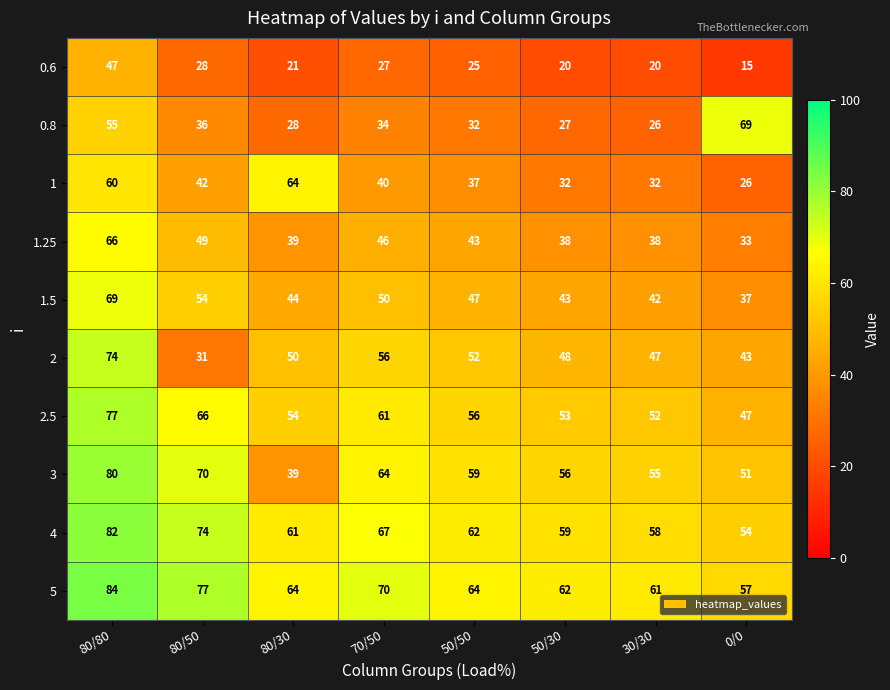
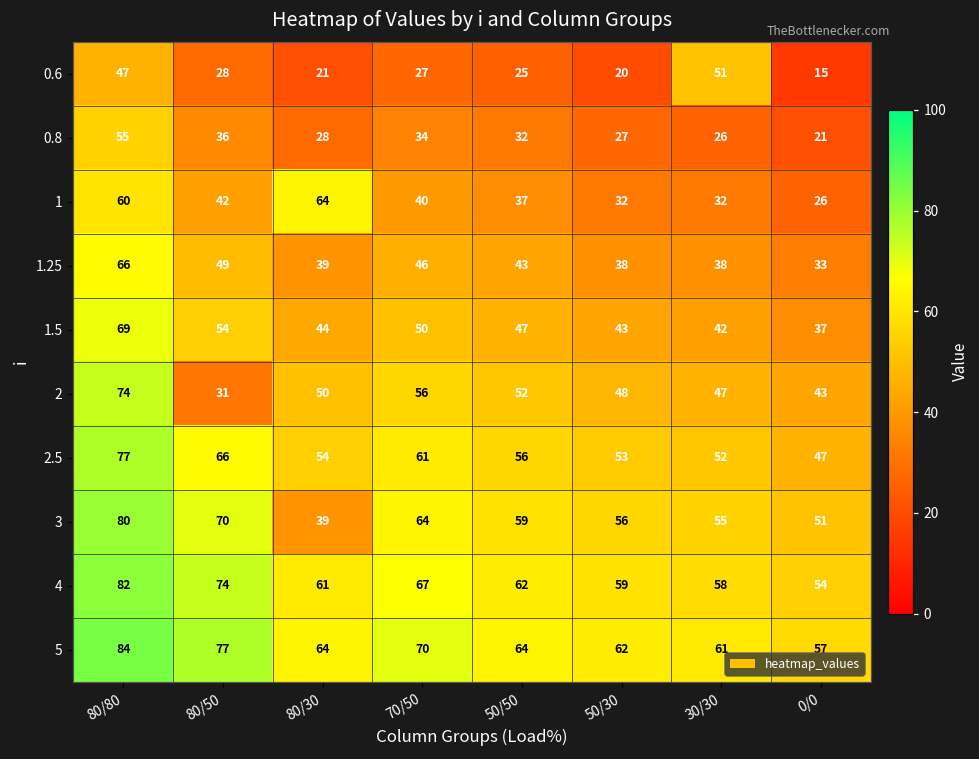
0.6, 30/30: 20 -> 51
0.8, 0/0: 69 -> 21
